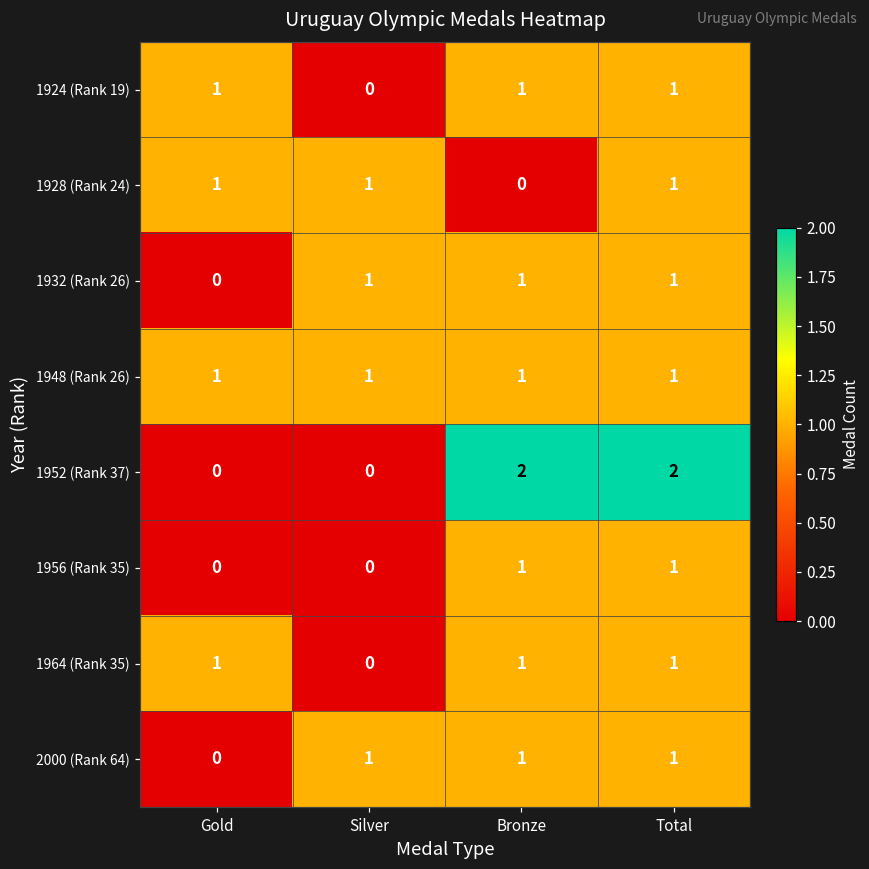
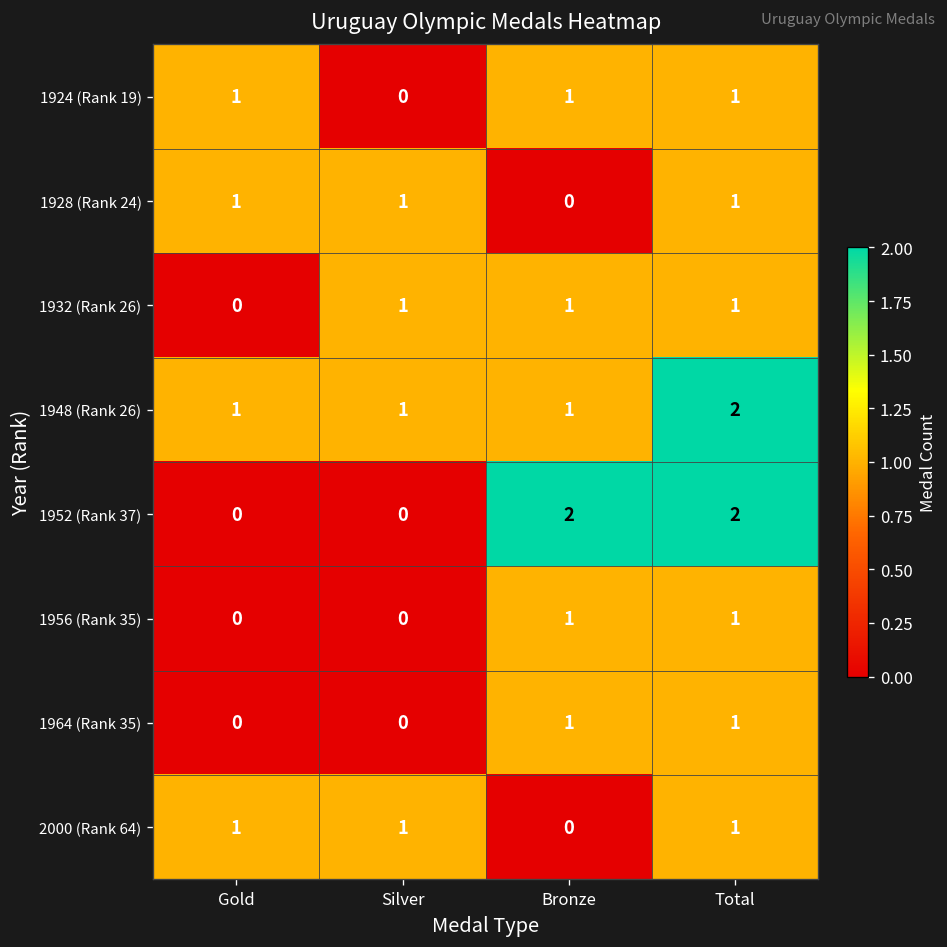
1948 (Rank 26), Total: 1 -> 2
1964 (Rank 35), Gold: 1 -> 0
2000 (Rank 64), Gold: 0 -> 1
2000 (Rank 64), Bronze: 1 -> 0
